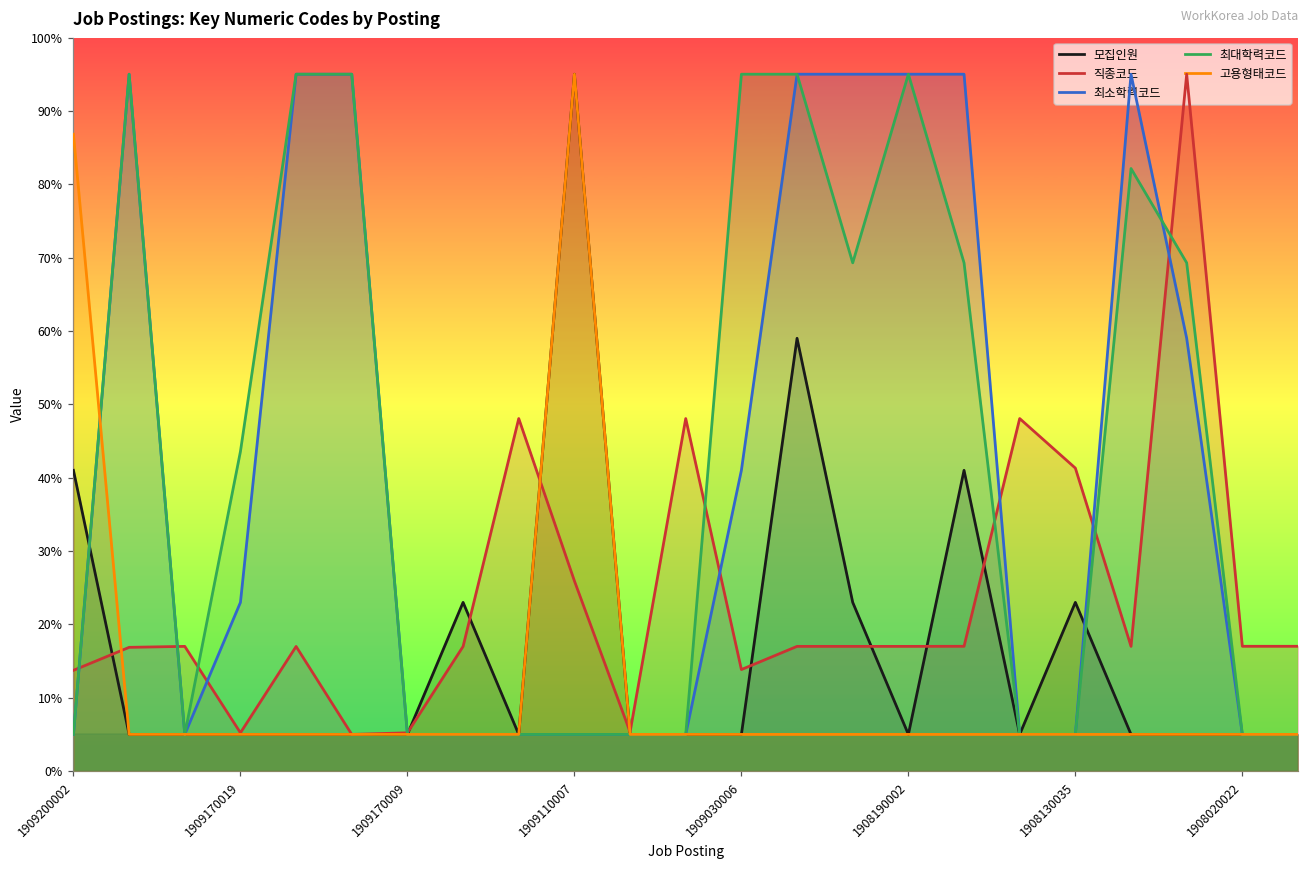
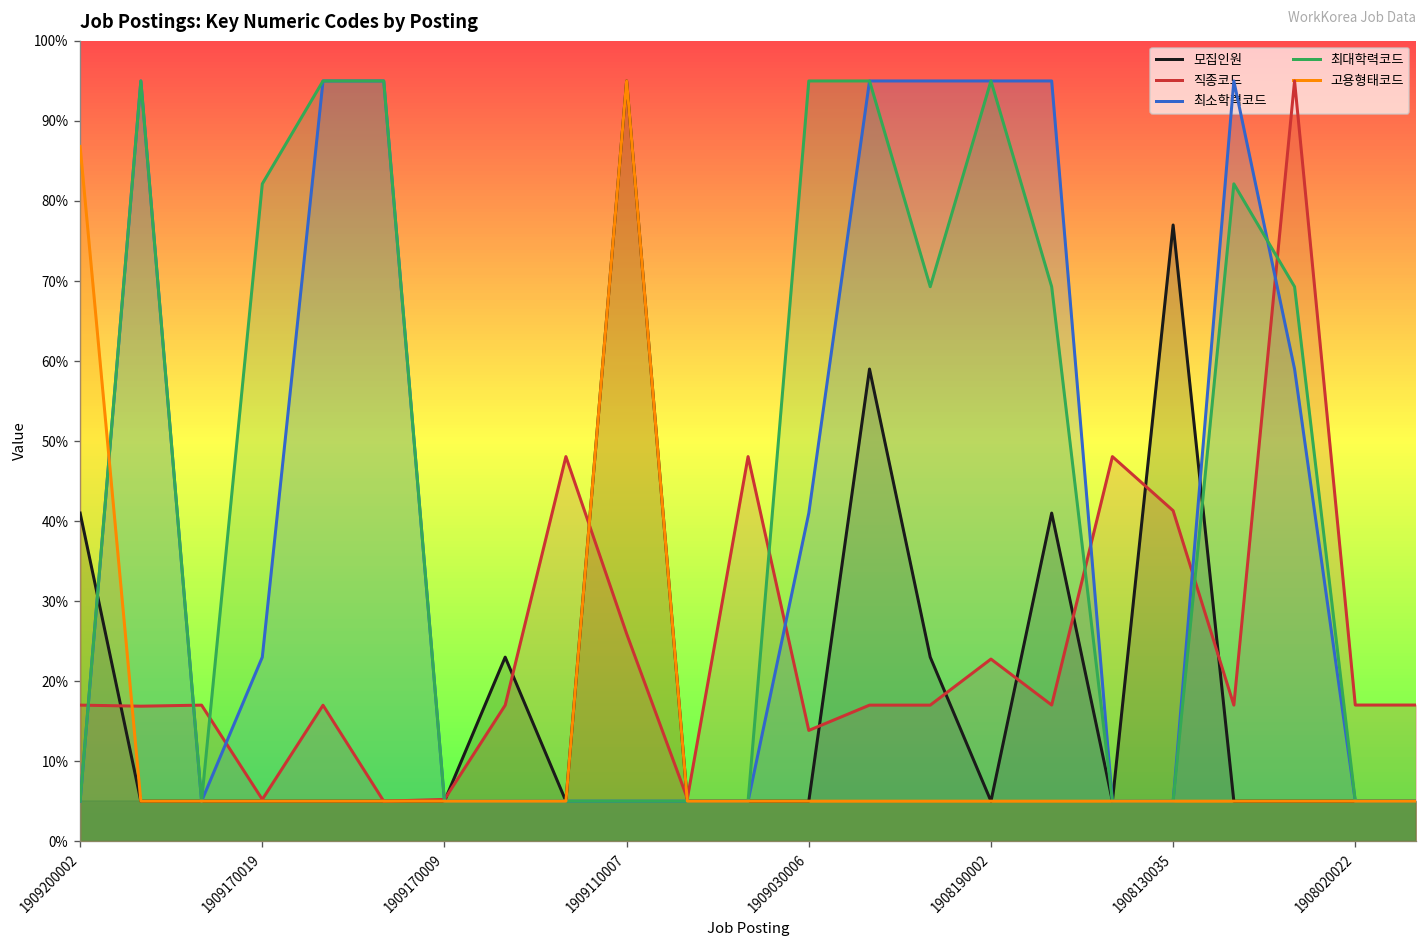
직종코드, 1909200002: 14% -> 17%
최대학력코드, 1909170019: 44% -> 82%
직종코드, 1908190002: 17% -> 23%
모집인원, 1908130035: 23% -> 77%
